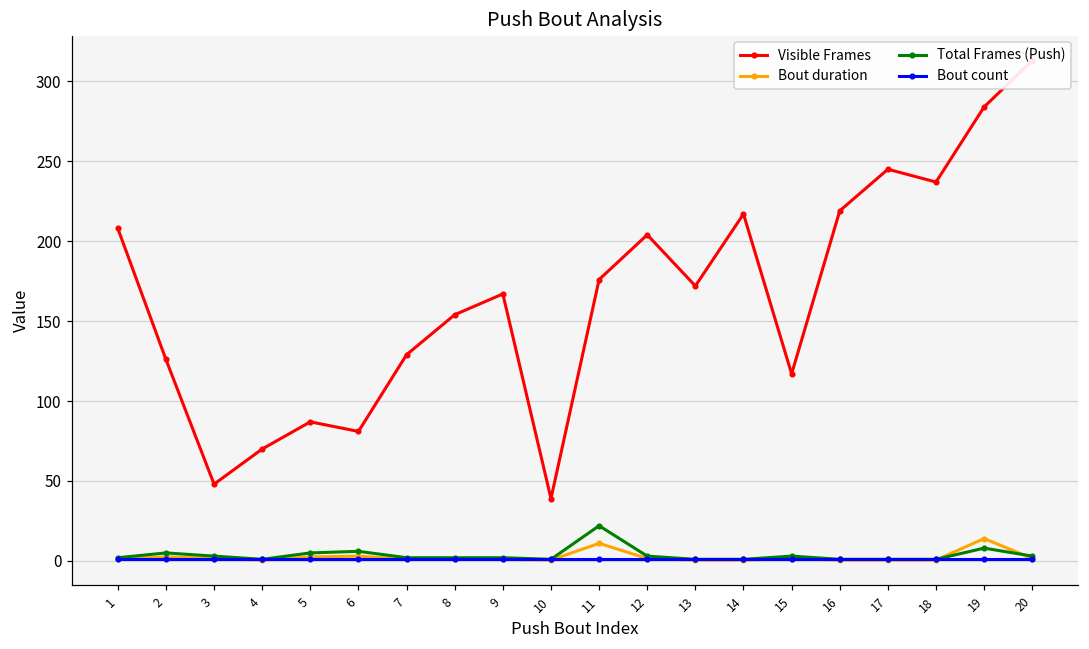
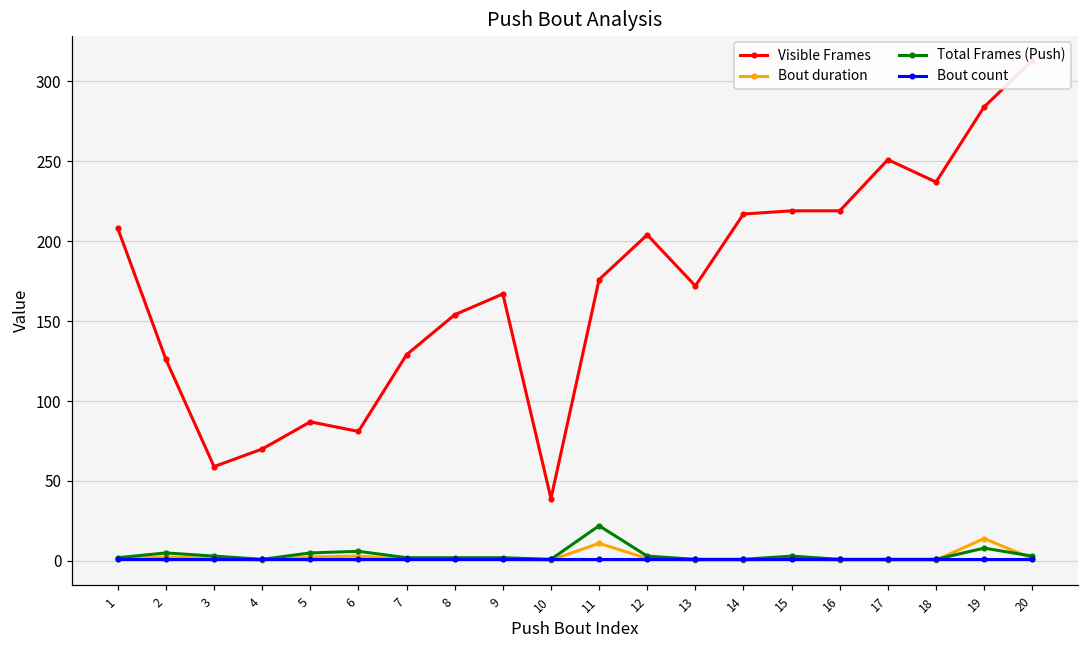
Visible Frames, 3: 48 -> 59
Visible Frames, 15: 117 -> 219
Visible Frames, 17: 245 -> 251
